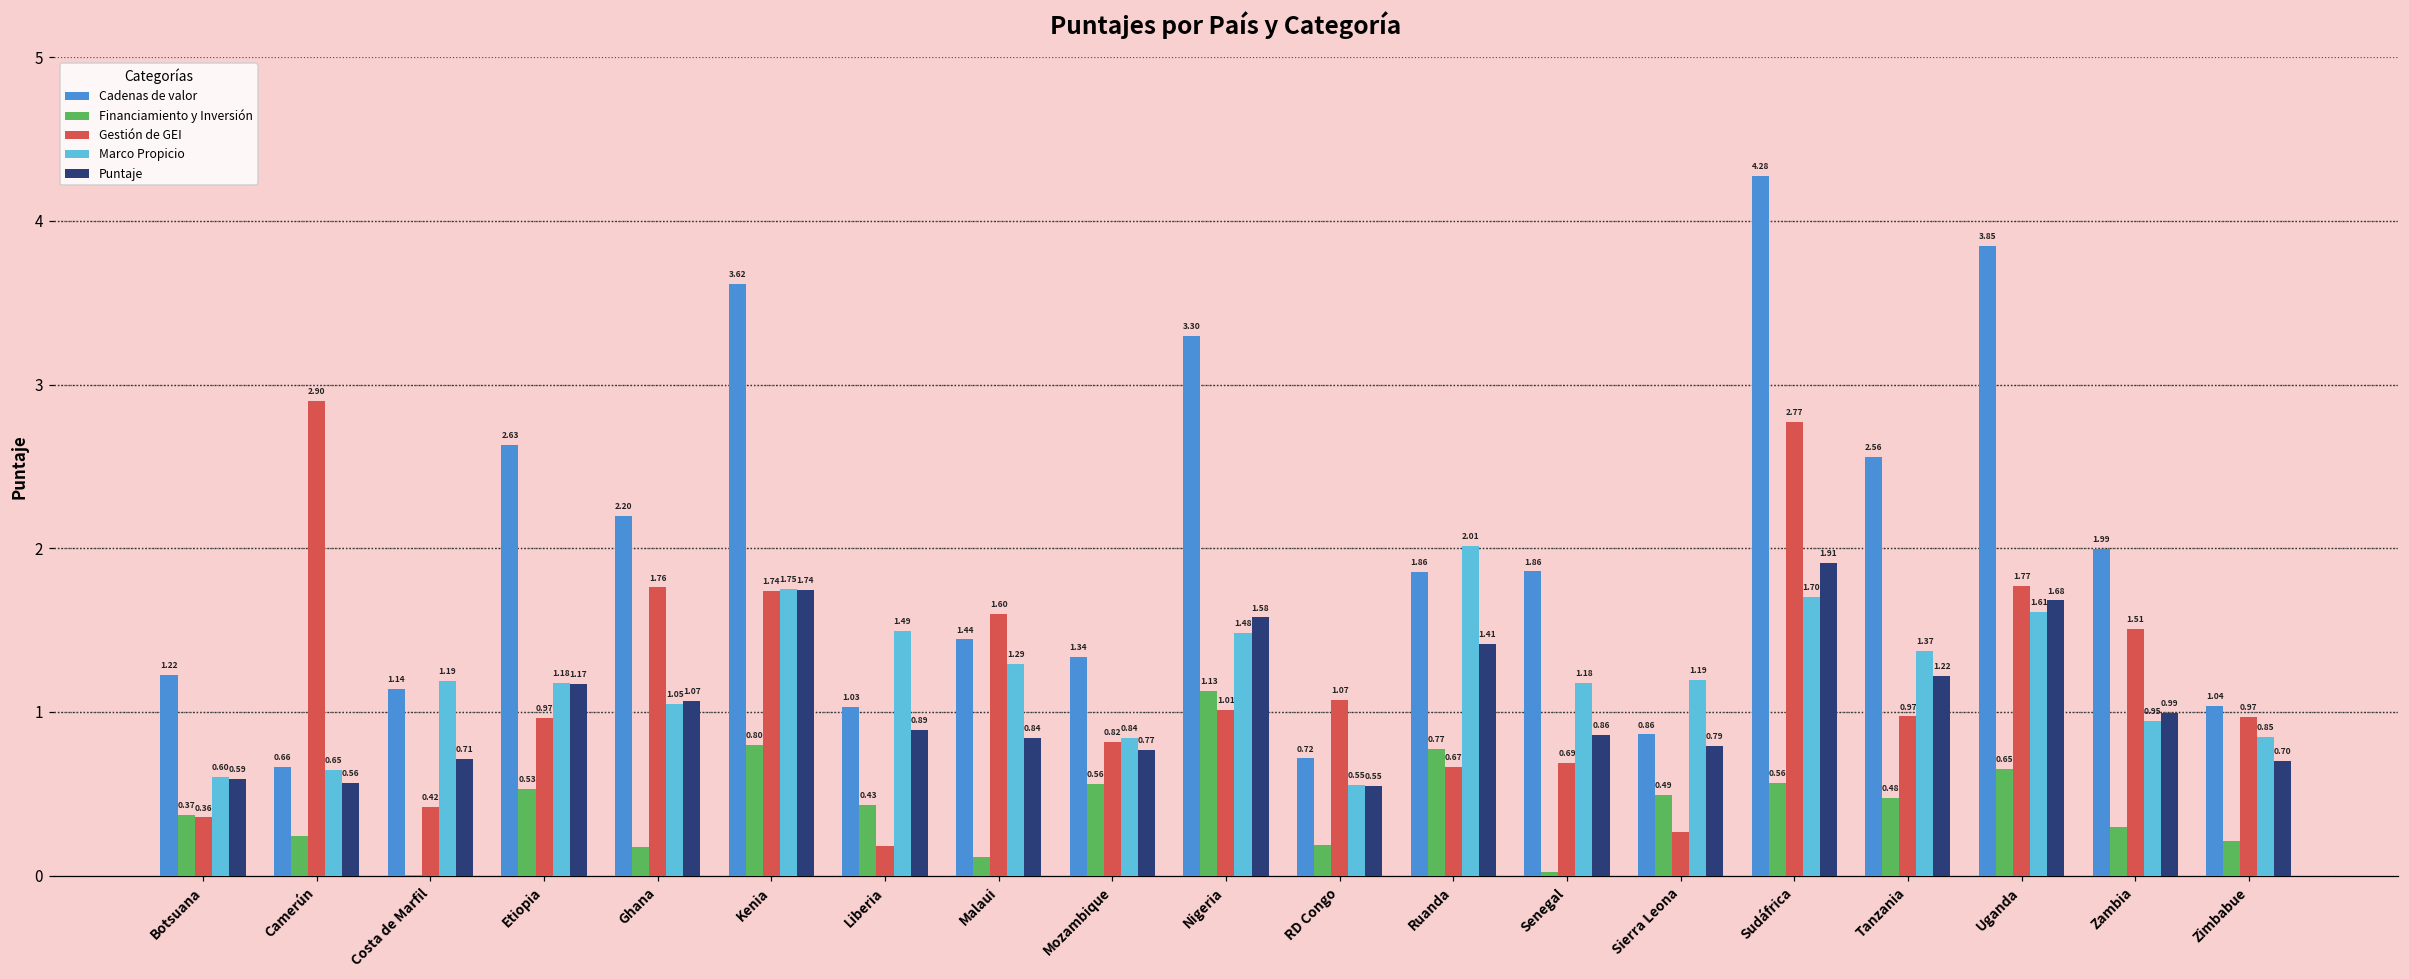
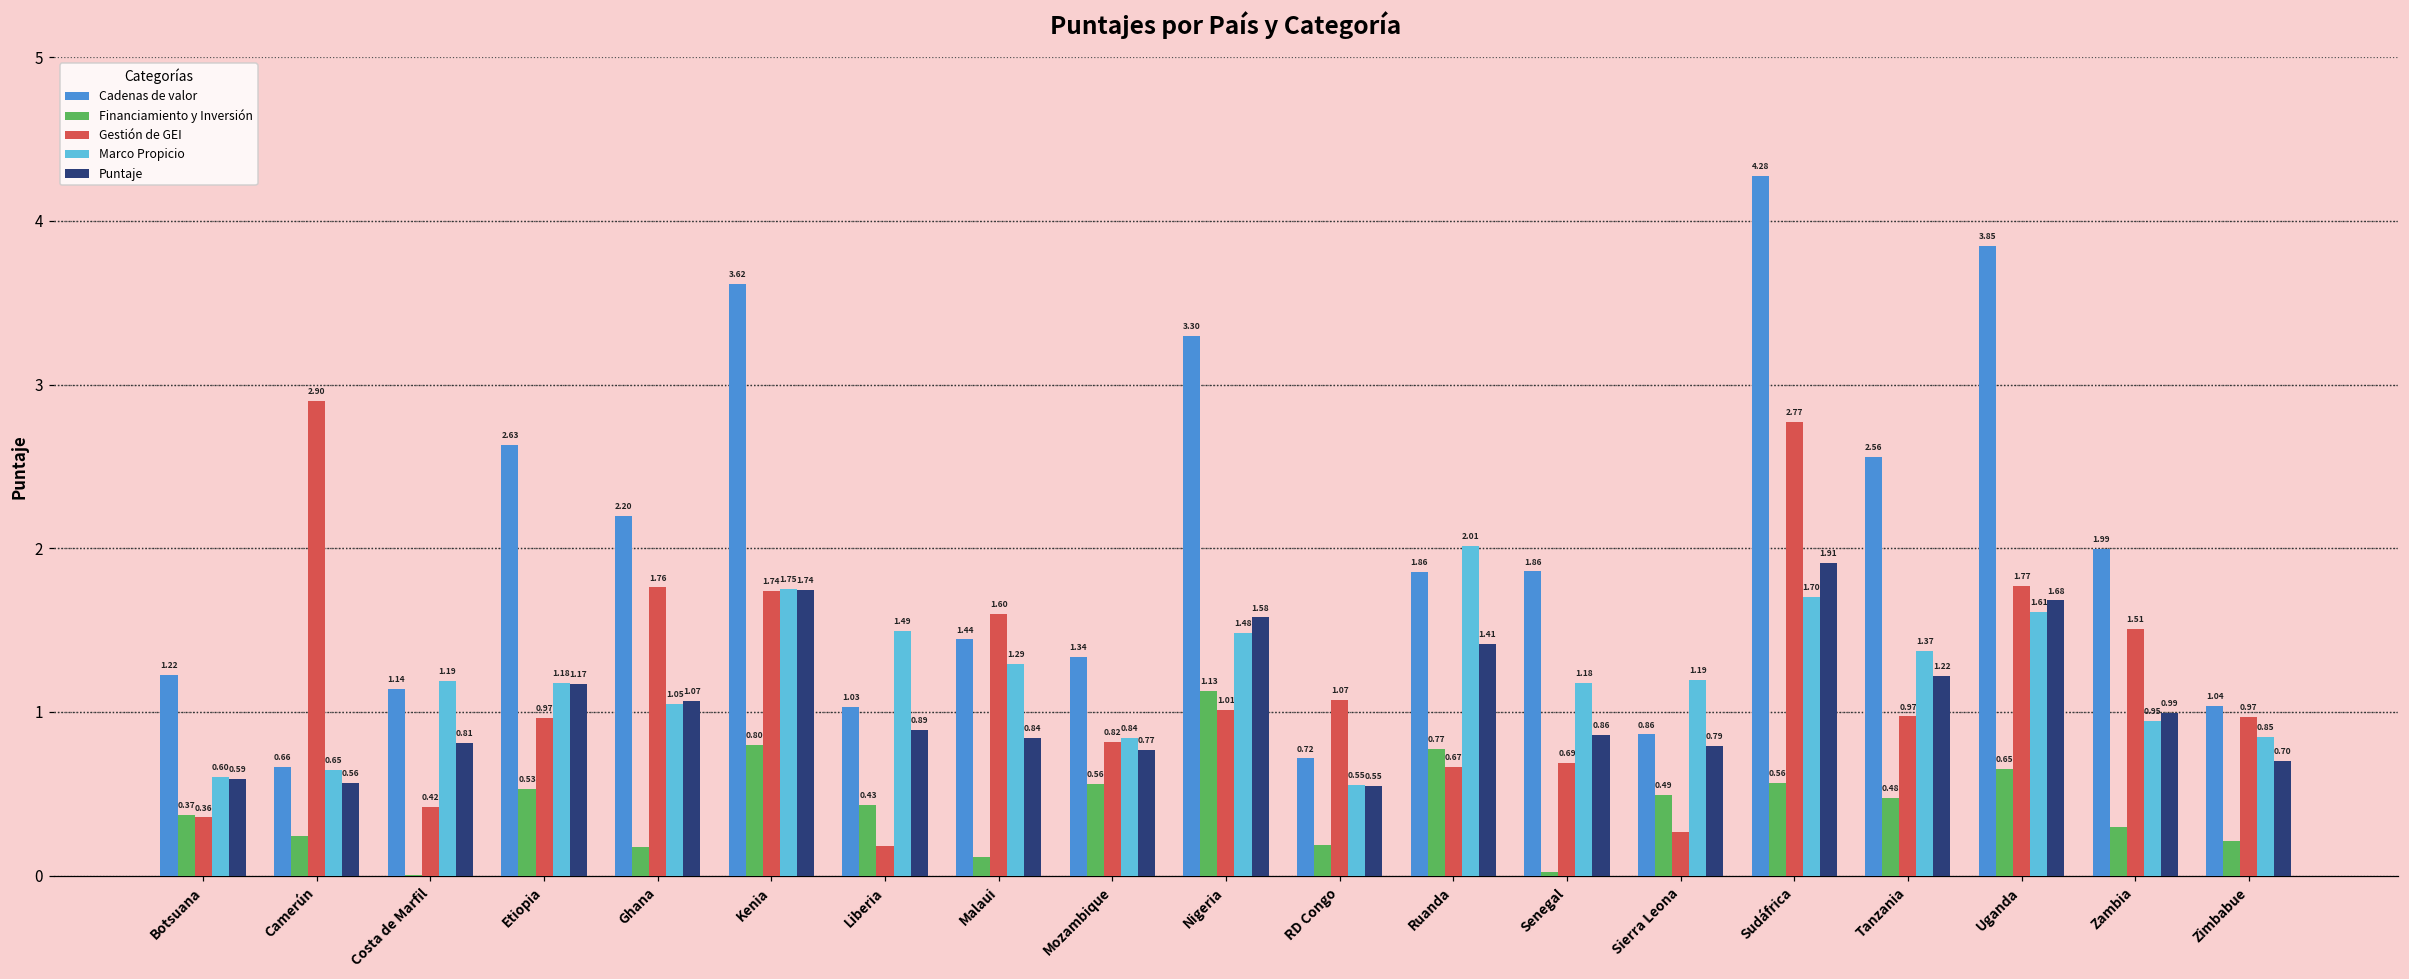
Puntaje, Costa de Marfil: 0.71 -> 0.81
